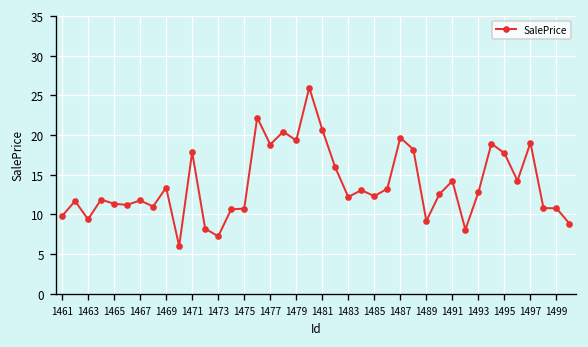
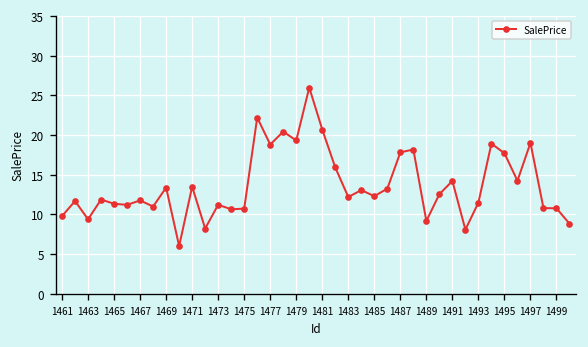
1471: 18 -> 13
1473: 7 -> 11
1487: 20 -> 18
1493: 13 -> 11
